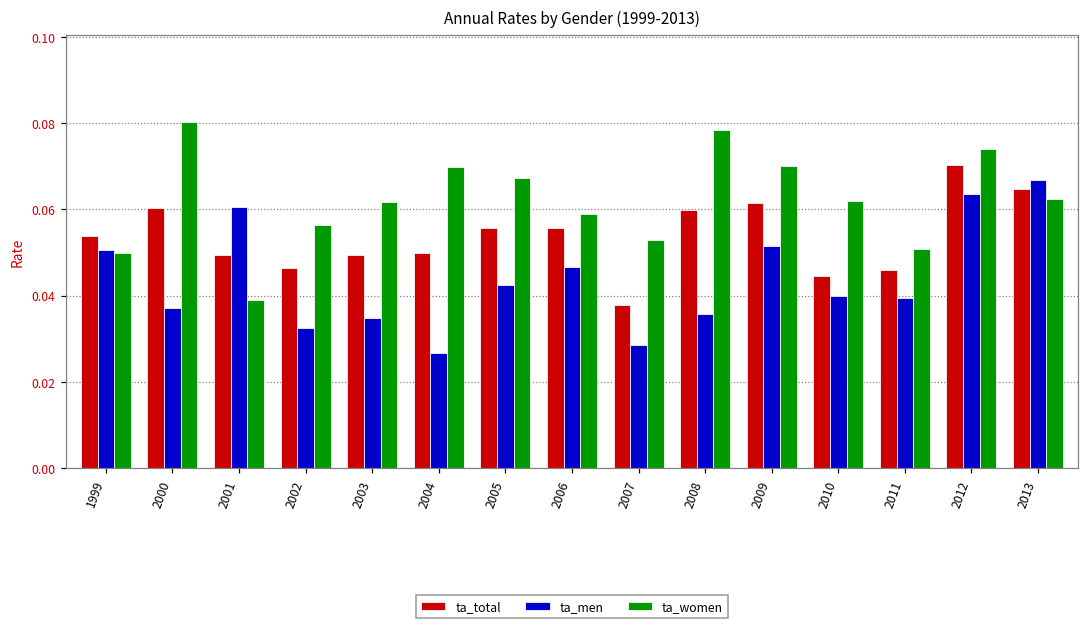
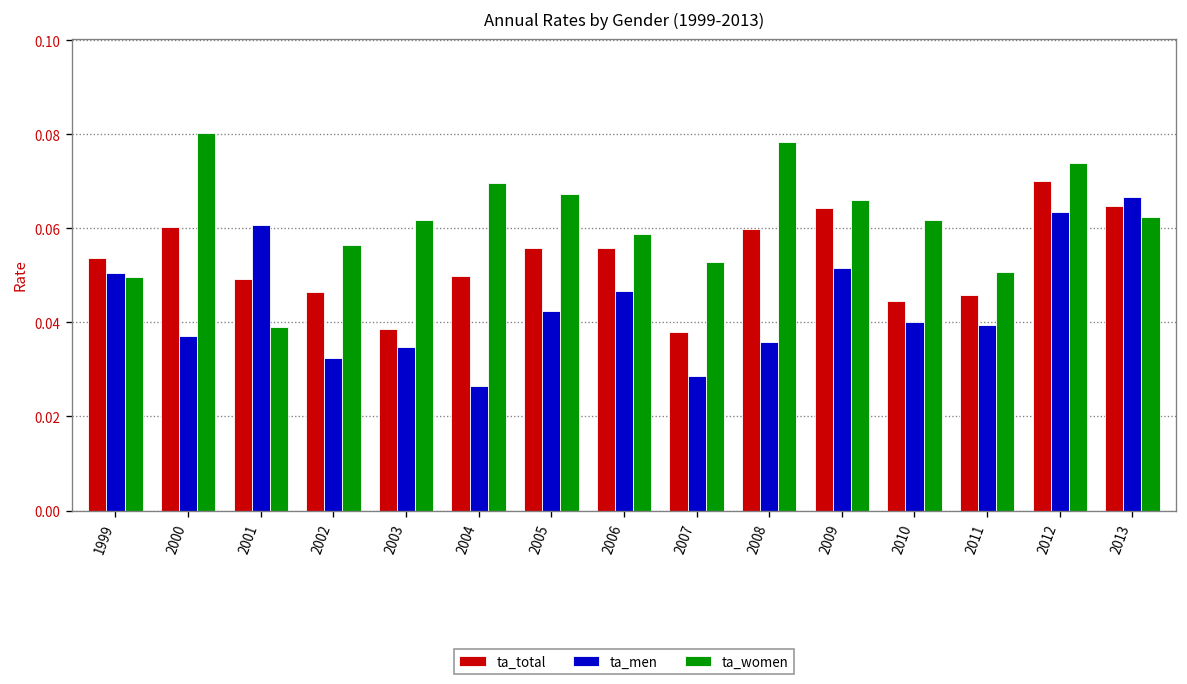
ta_total, 2003: 0.049 -> 0.039
ta_total, 2009: 0.062 -> 0.064
ta_women, 2009: 0.070 -> 0.066
